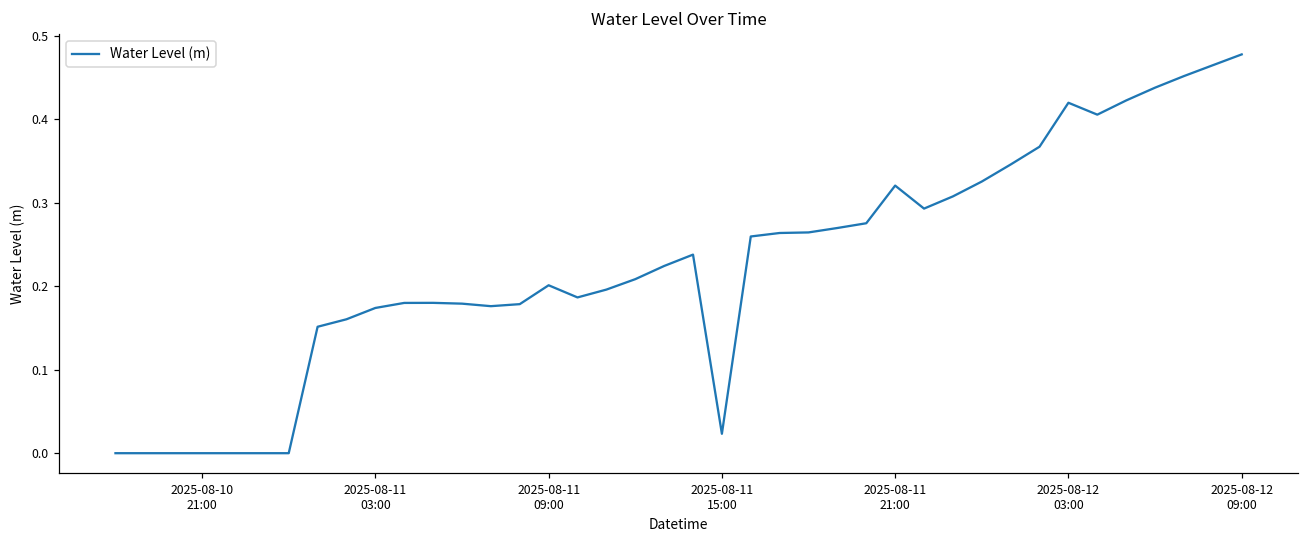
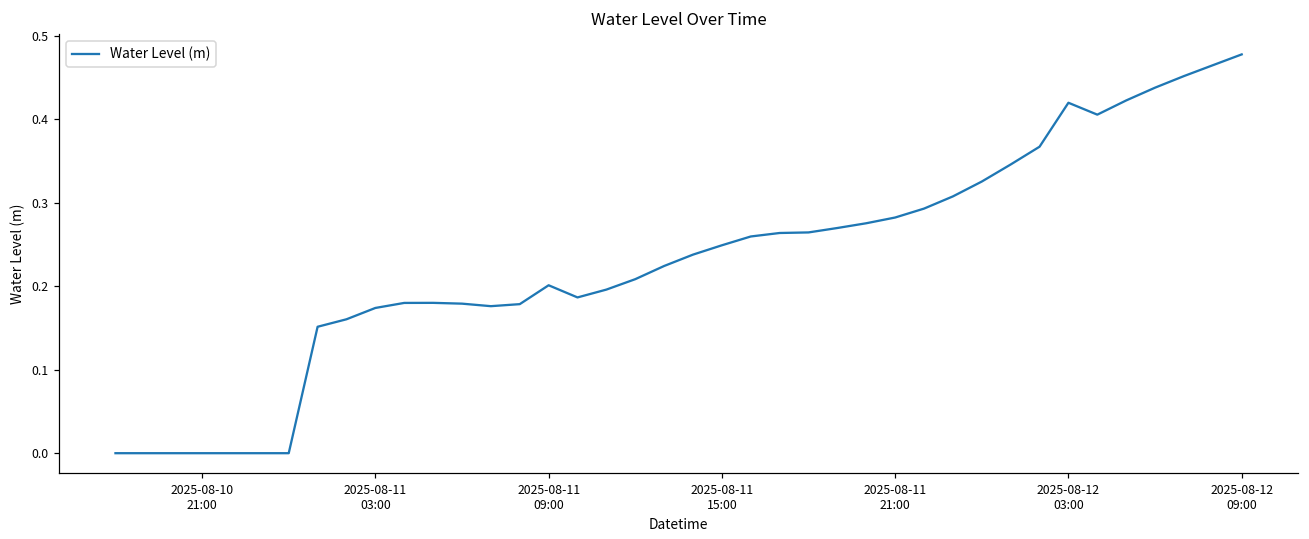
2025-08-11 15:00: 0.02 -> 0.25
2025-08-11 21:00: 0.32 -> 0.28
